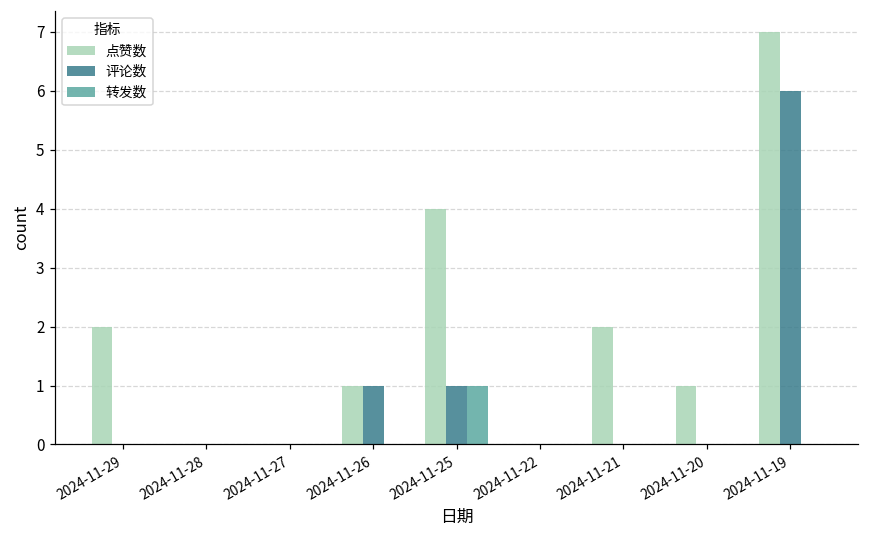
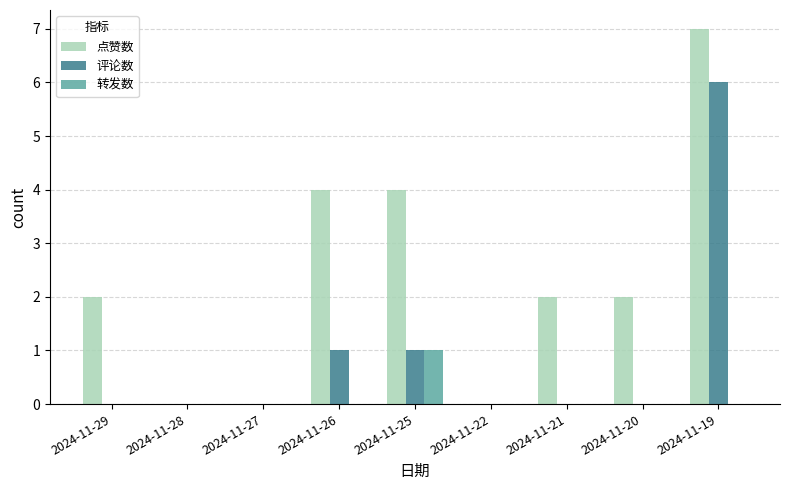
点赞数, 2024-11-26: 1 -> 4
点赞数, 2024-11-20: 1 -> 2
